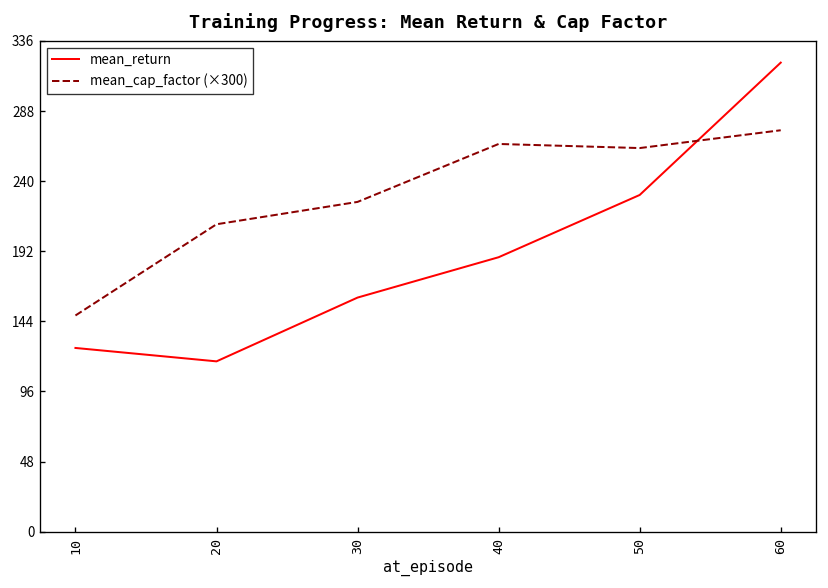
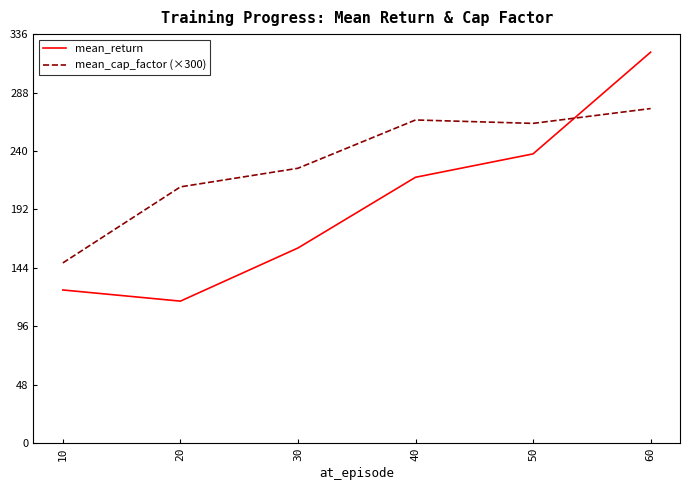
mean_return, 40: 188 -> 218
mean_return, 50: 231 -> 238
